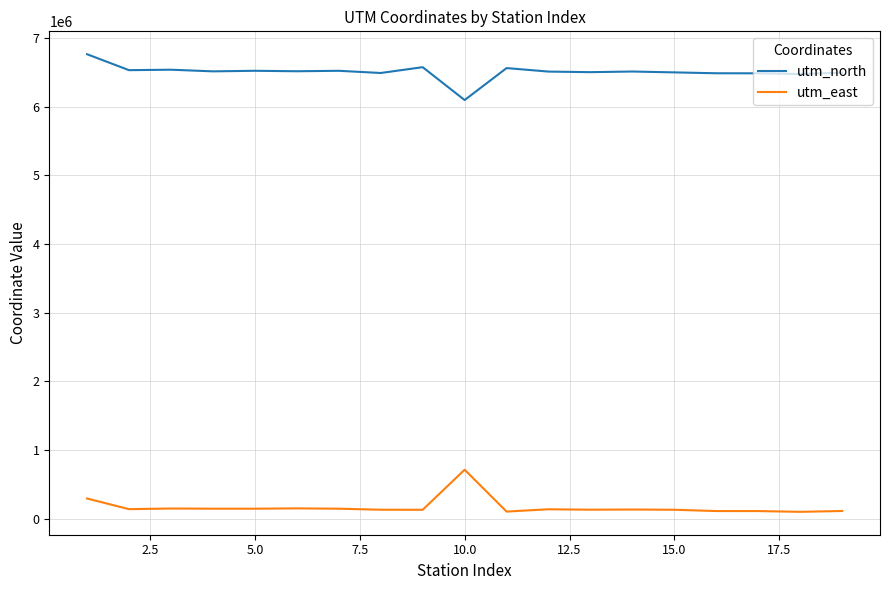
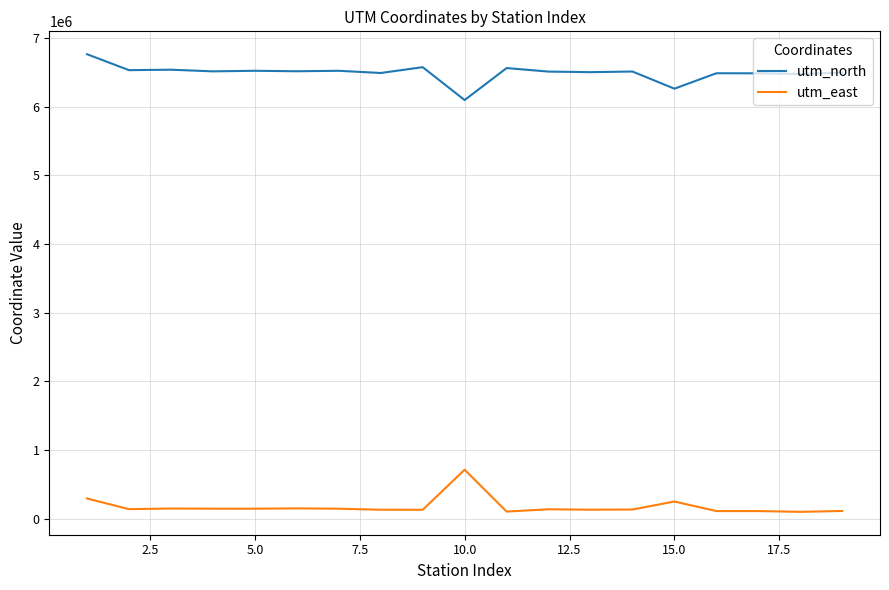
utm_north, 15.0: 6500000 -> 6300000
utm_east, 15.0: 100000 -> 200000
